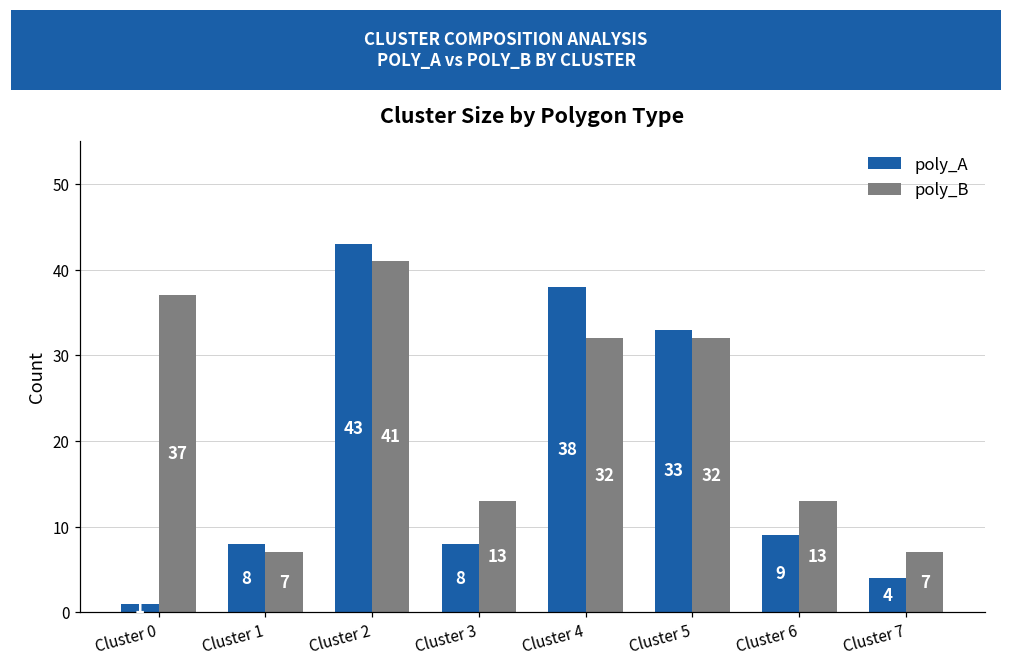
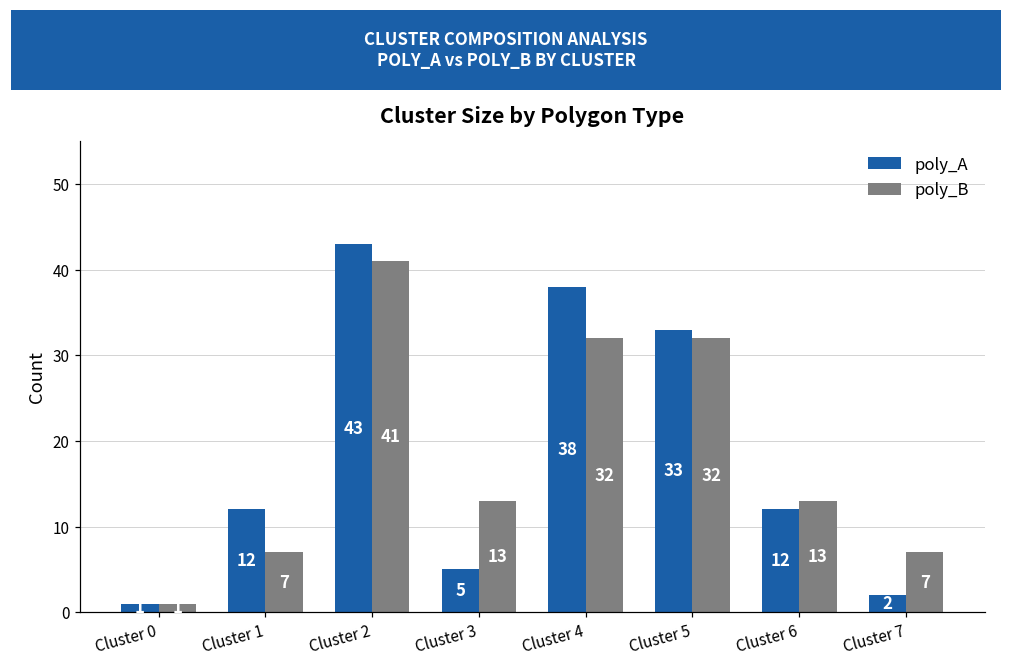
poly_B, Cluster 0: 37 -> 1
poly_A, Cluster 1: 8 -> 12
poly_A, Cluster 3: 8 -> 5
poly_A, Cluster 6: 9 -> 12
poly_A, Cluster 7: 4 -> 2
